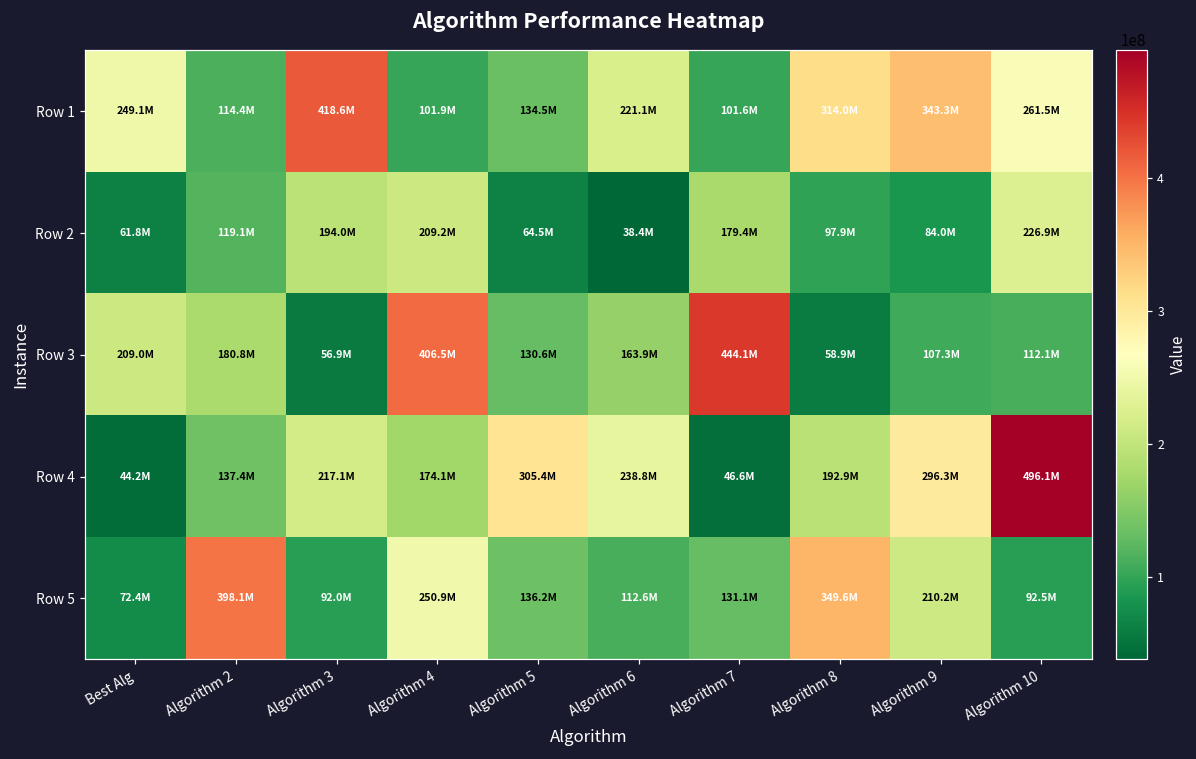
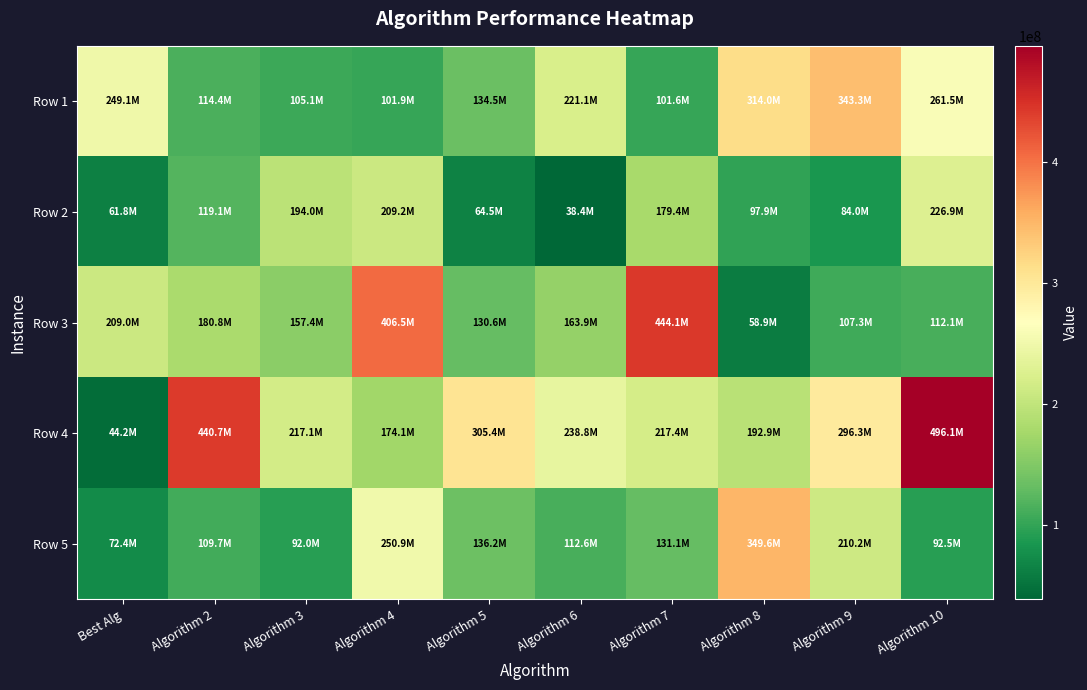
Row 1, Algorithm 3: 418.6M -> 105.1M
Row 3, Algorithm 3: 56.9M -> 157.4M
Row 4, Algorithm 2: 137.4M -> 440.7M
Row 4, Algorithm 7: 46.6M -> 217.4M
Row 5, Algorithm 2: 398.1M -> 109.7M
